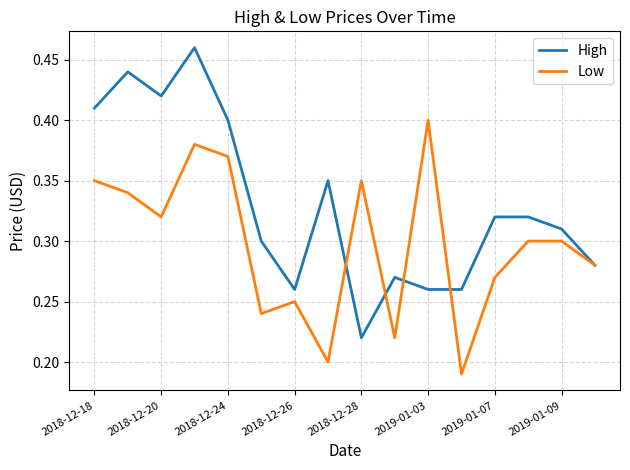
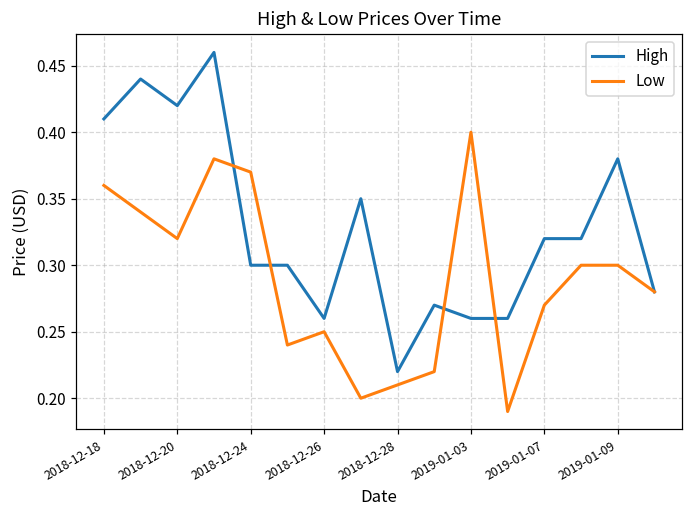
Low, 2018-12-18: 0.35 -> 0.36
High, 2018-12-24: 0.4 -> 0.3
Low, 2018-12-28: 0.35 -> 0.21
High, 2019-01-09: 0.31 -> 0.38
